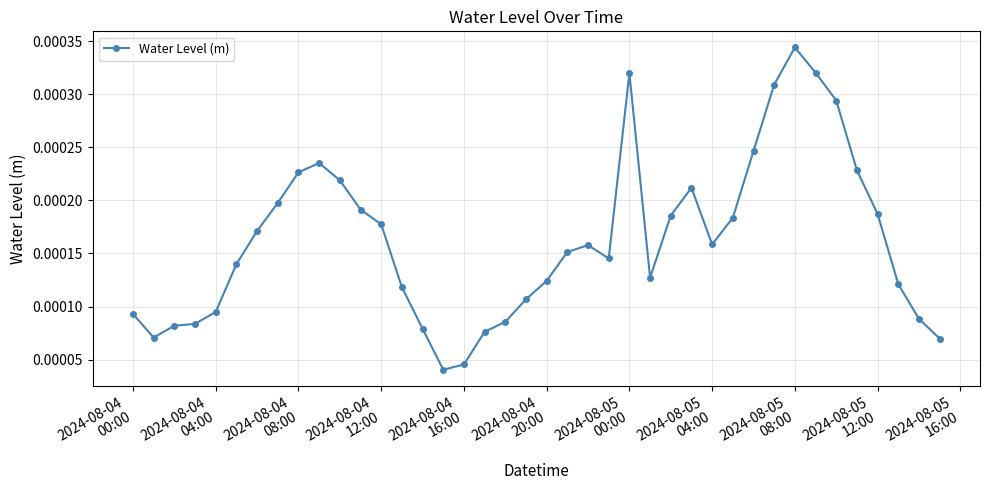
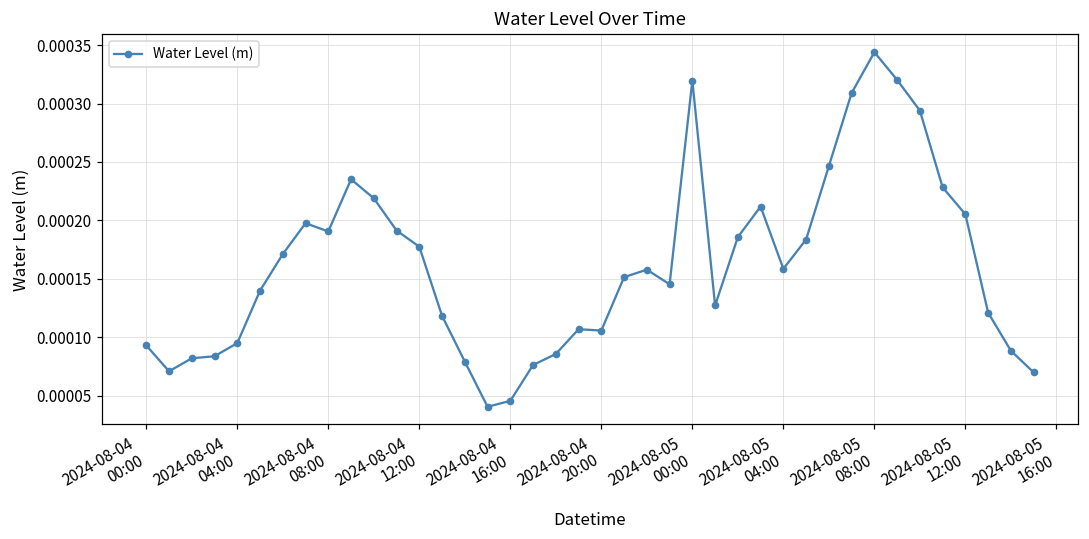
2024-08-04 08:00: 0.000226 -> 0.000191
2024-08-04 20:00: 0.000124 -> 0.000106
2024-08-05 12:00: 0.000187 -> 0.000205
